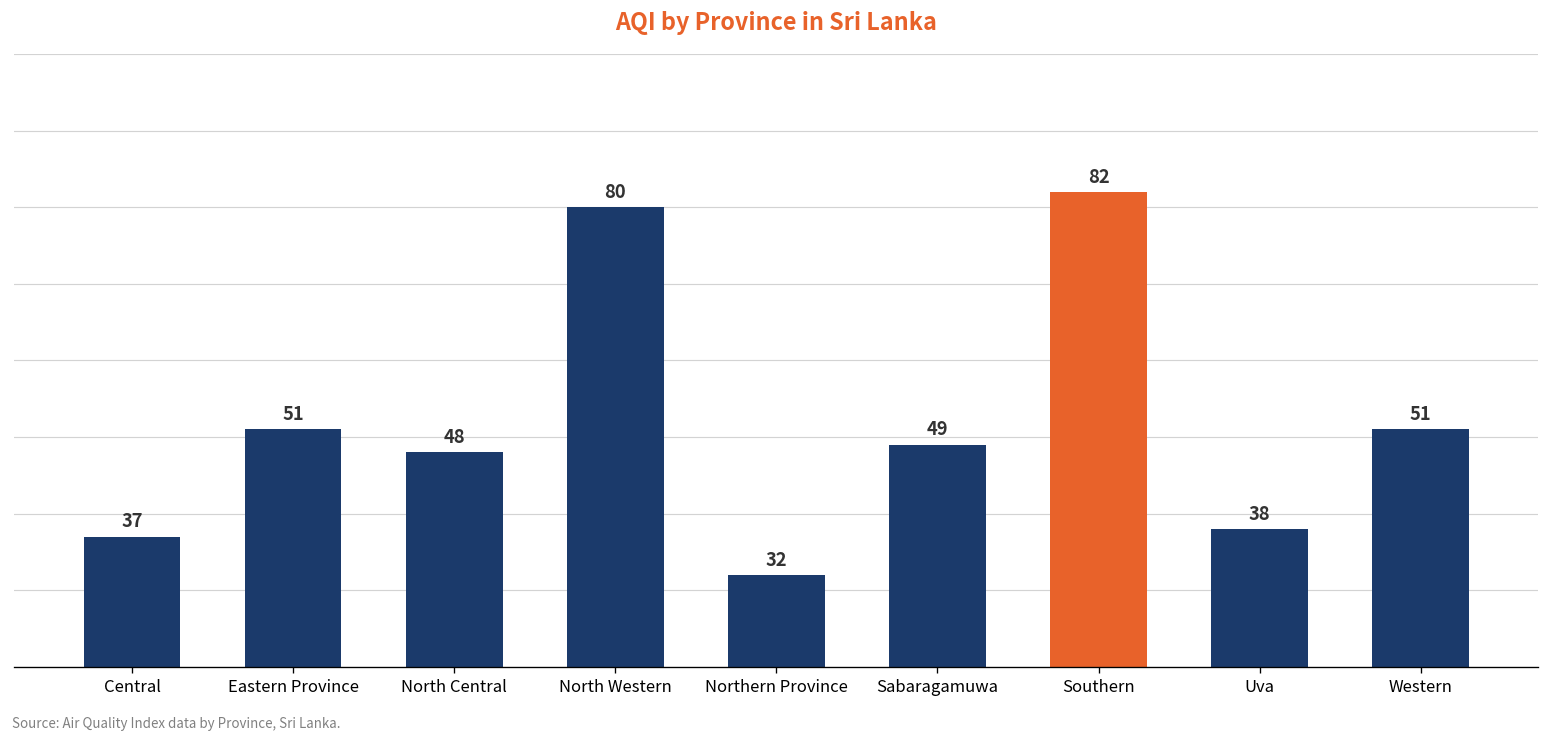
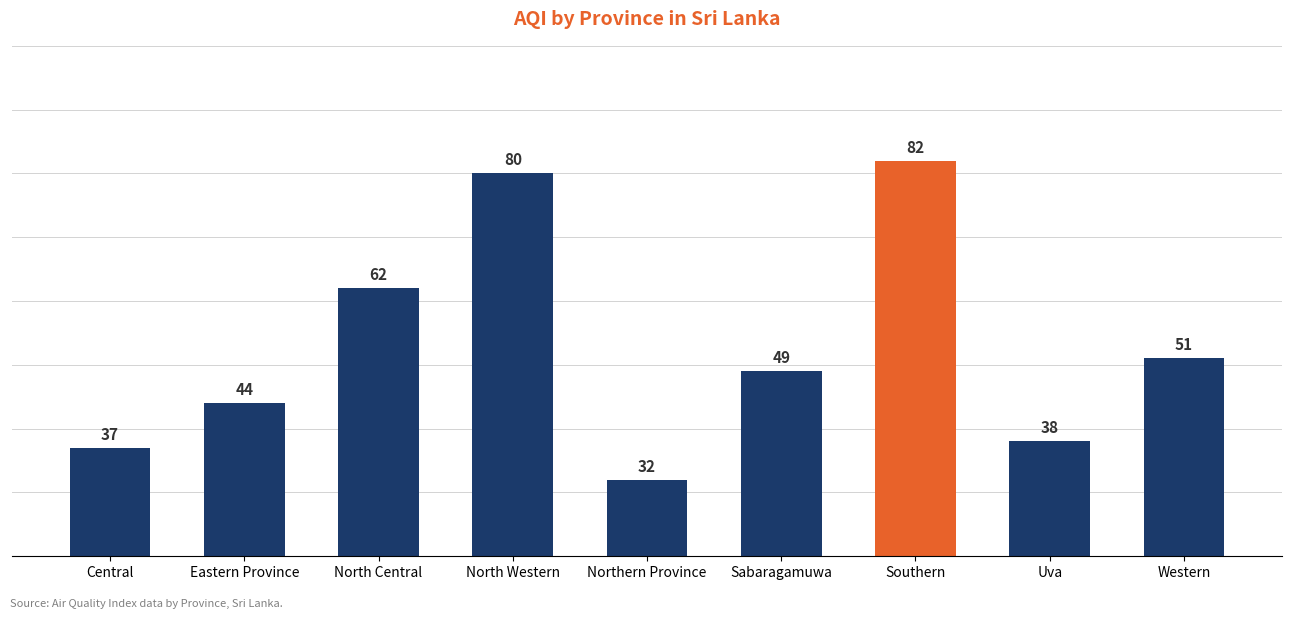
Eastern Province: 51 -> 44
North Central: 48 -> 62
